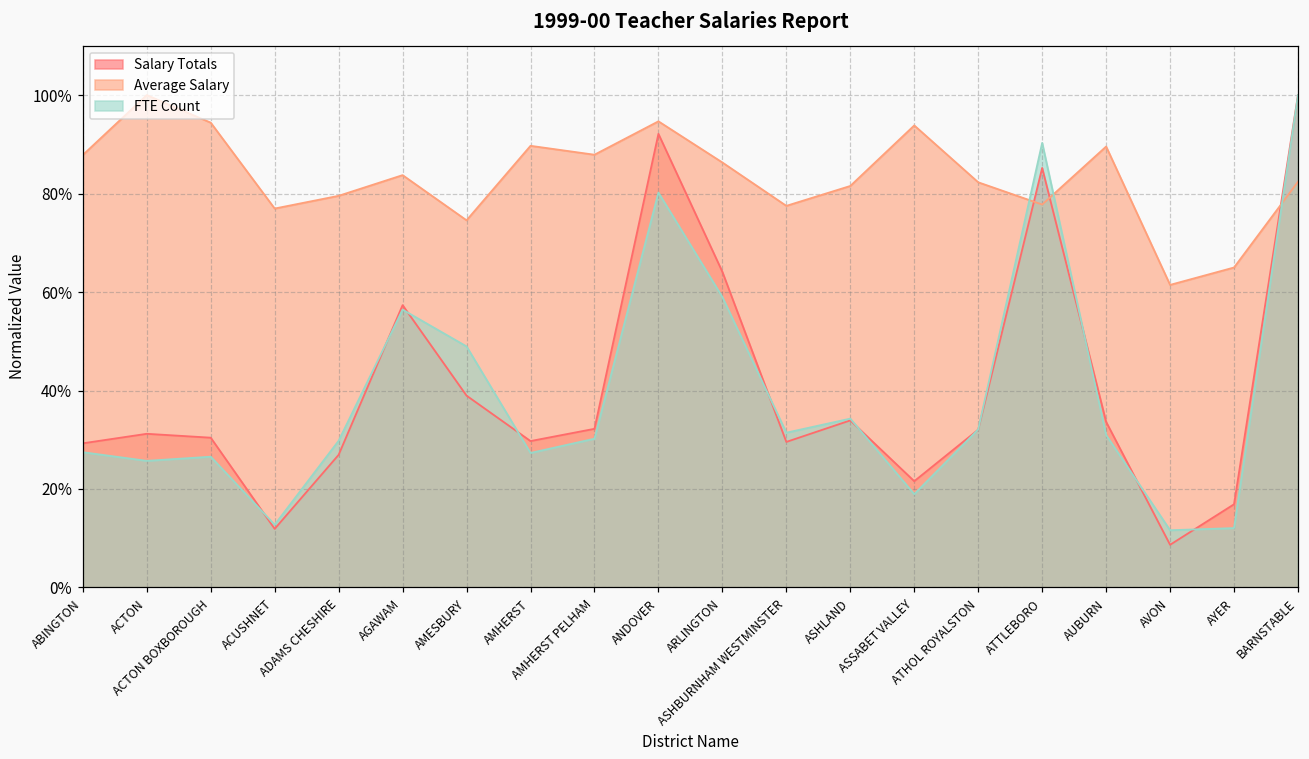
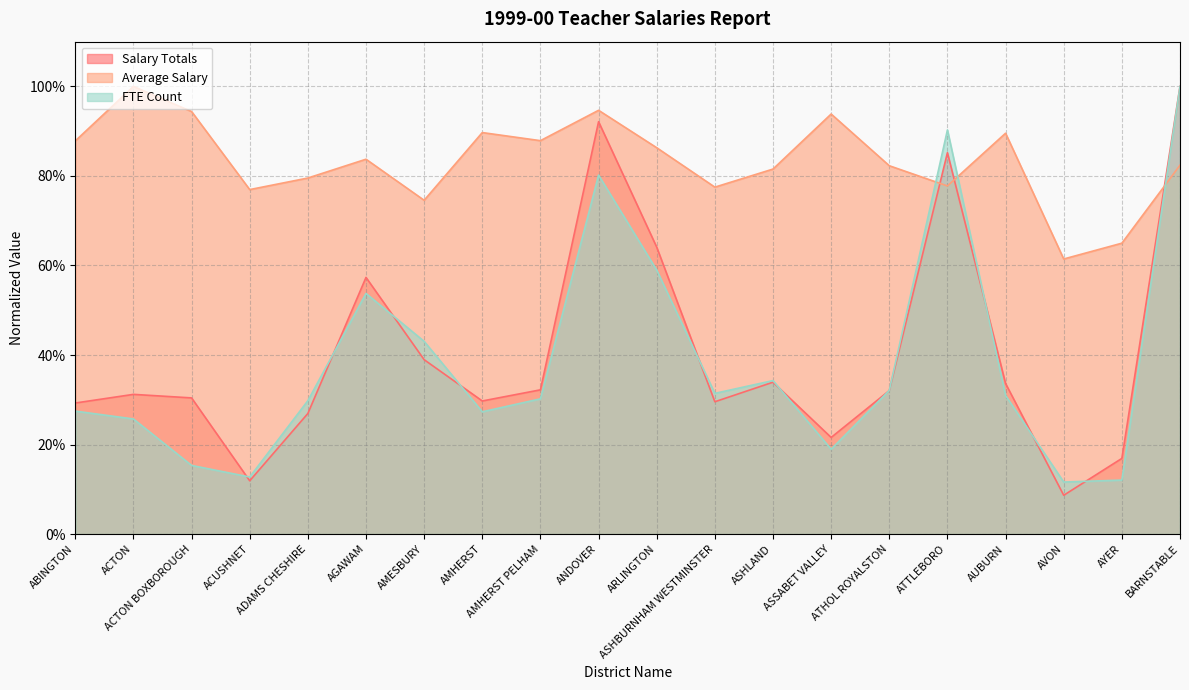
FTE Count, ACTON BOXBOROUGH: 27% -> 15%
FTE Count, AGAWAM: 56% -> 54%
FTE Count, AMESBURY: 49% -> 43%
